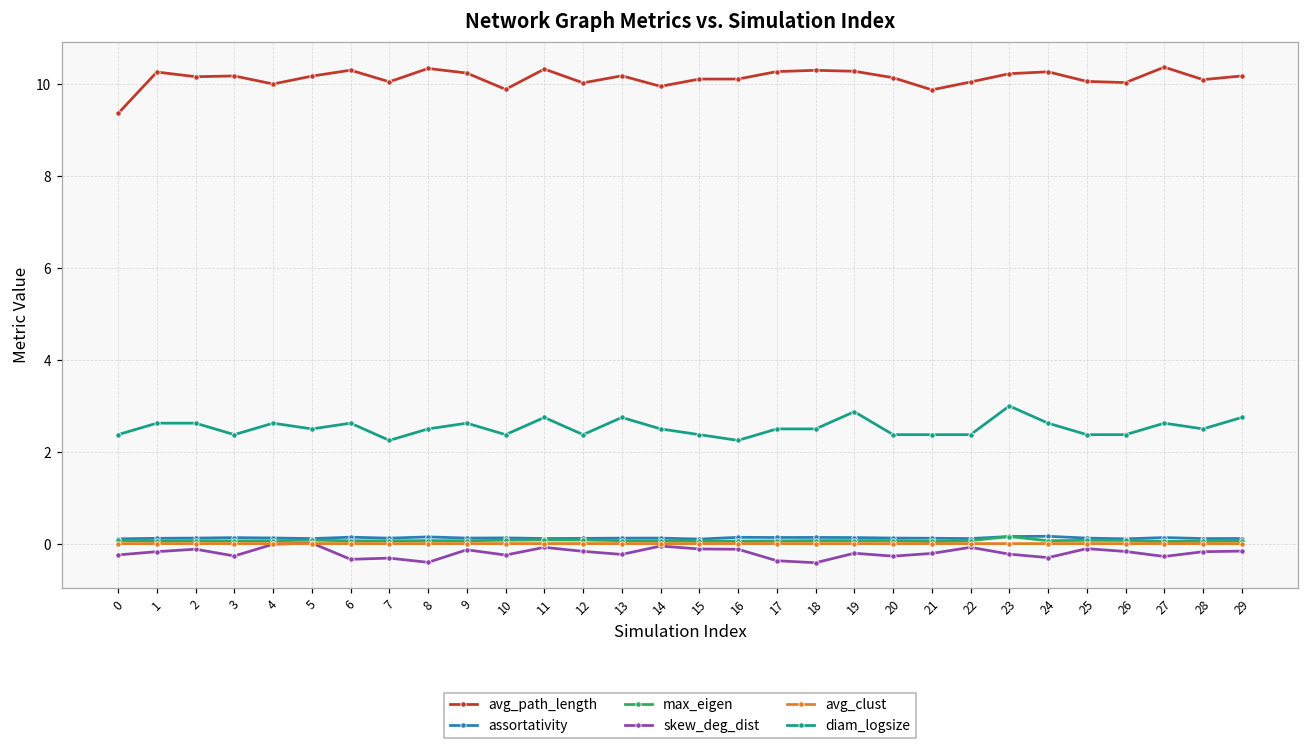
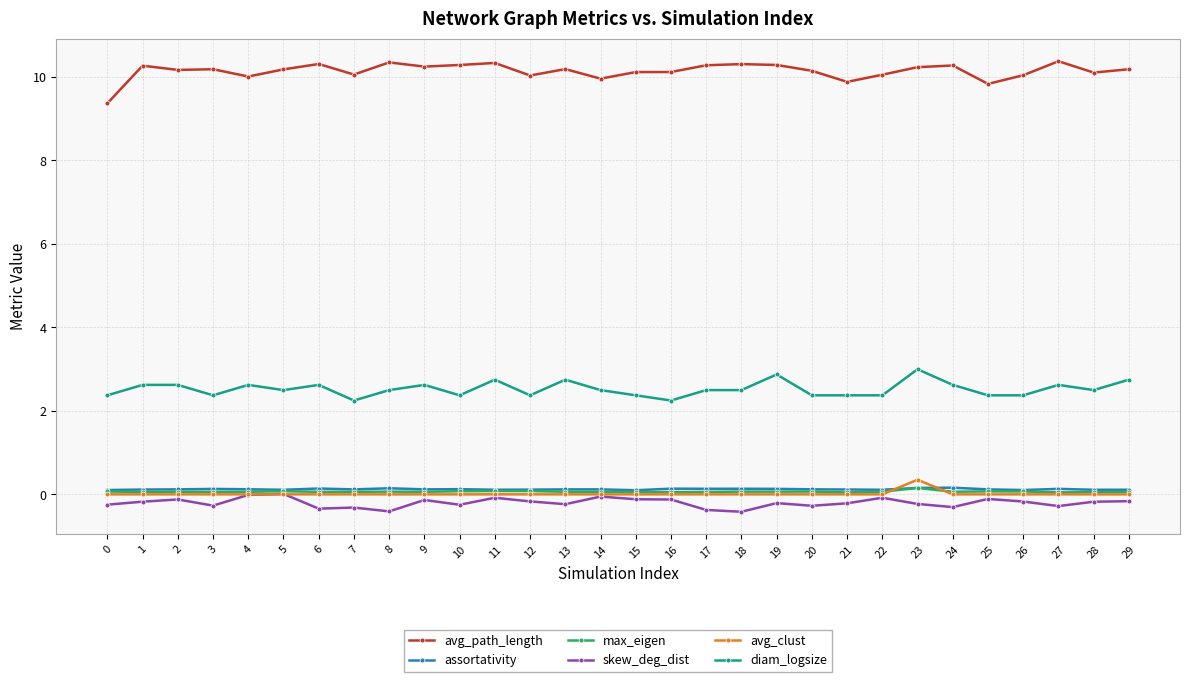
avg_path_length, 10: 9.9 -> 10.3
avg_clust, 23: 0.0 -> 0.4
avg_path_length, 25: 10.1 -> 9.8
